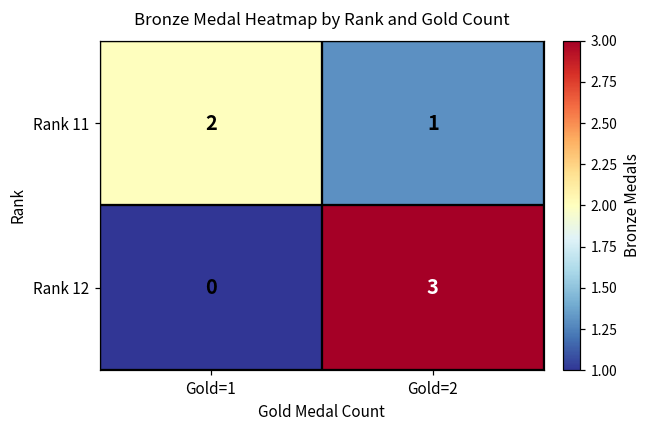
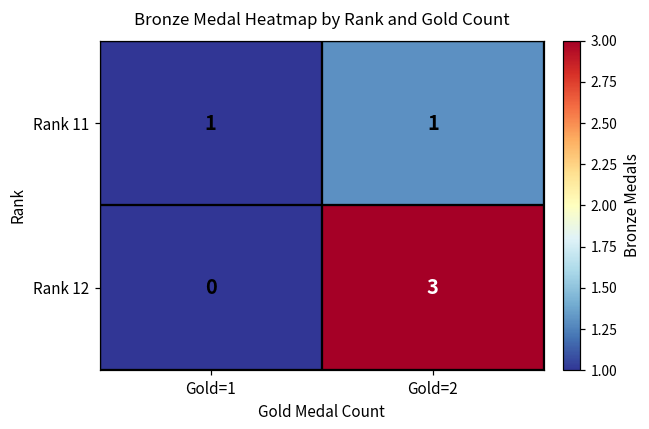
Rank 11, Gold=1: 2 -> 1
